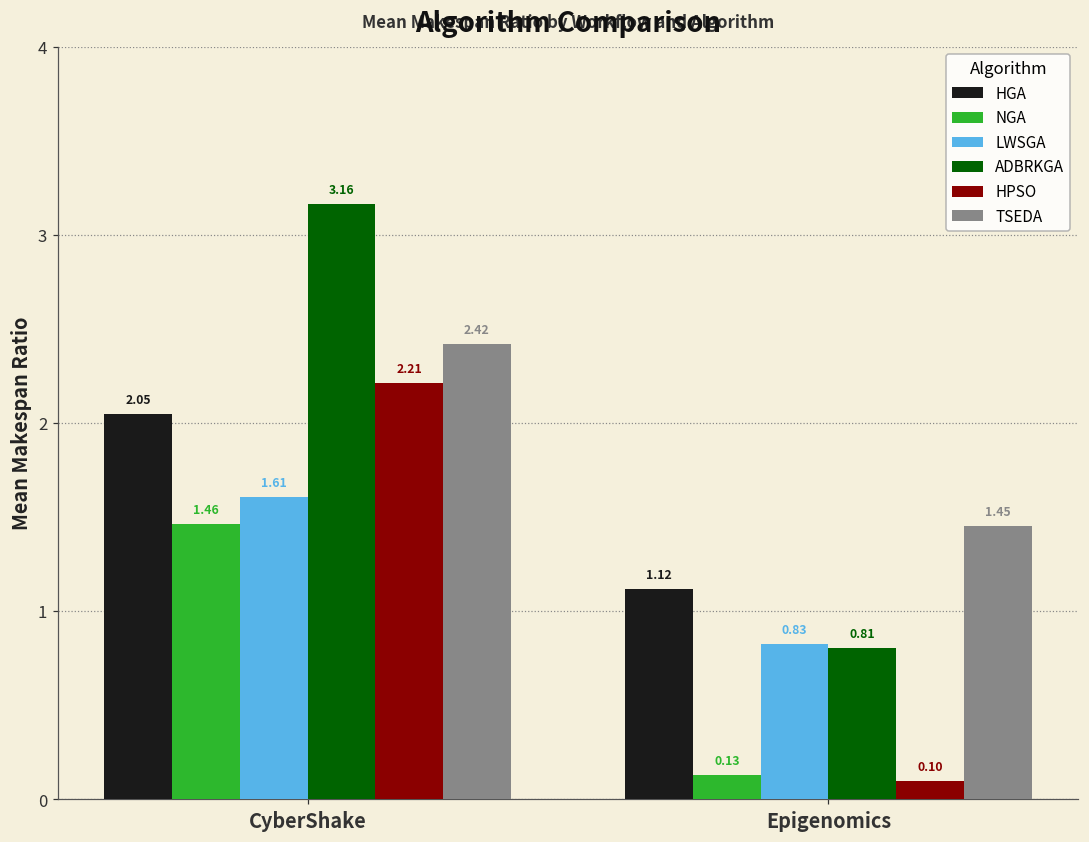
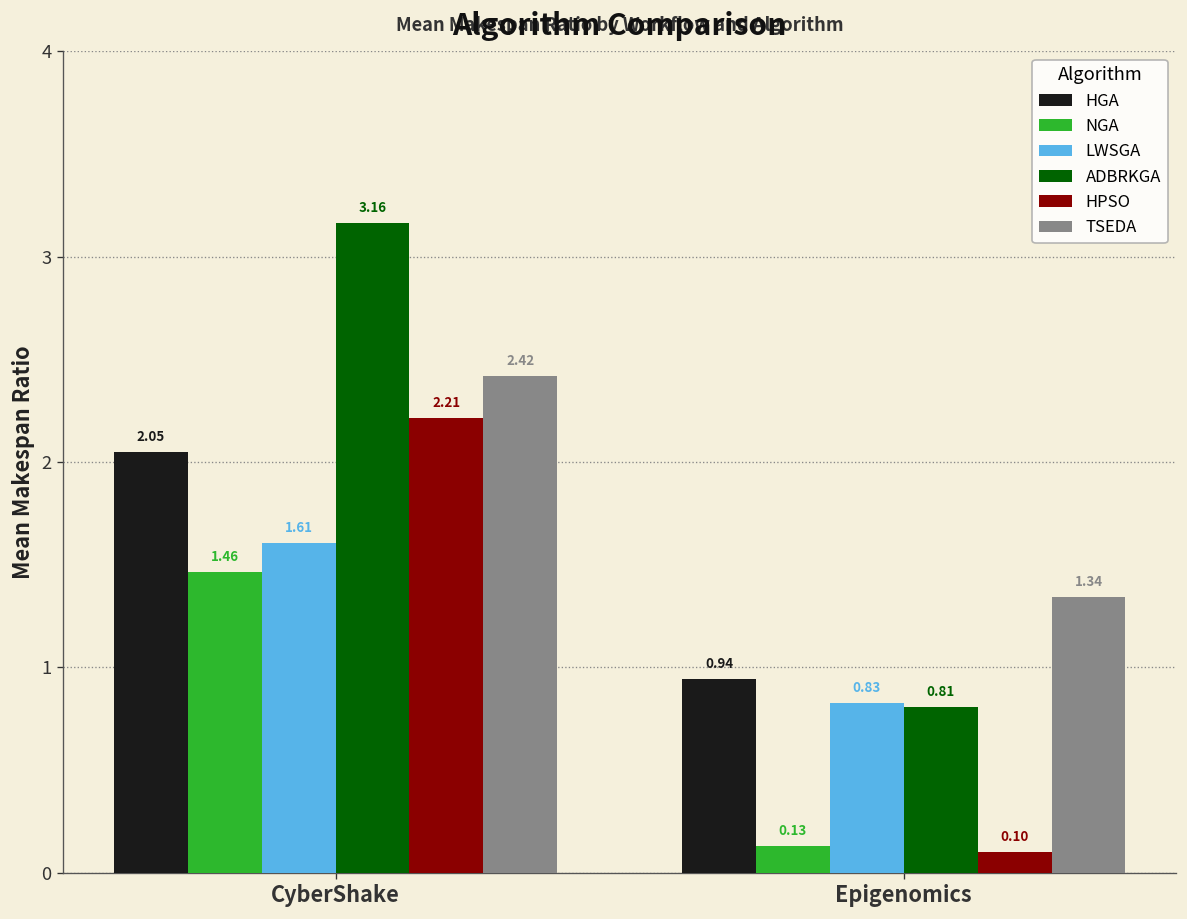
HGA, Epigenomics: 1.12 -> 0.94
TSEDA, Epigenomics: 1.45 -> 1.34
